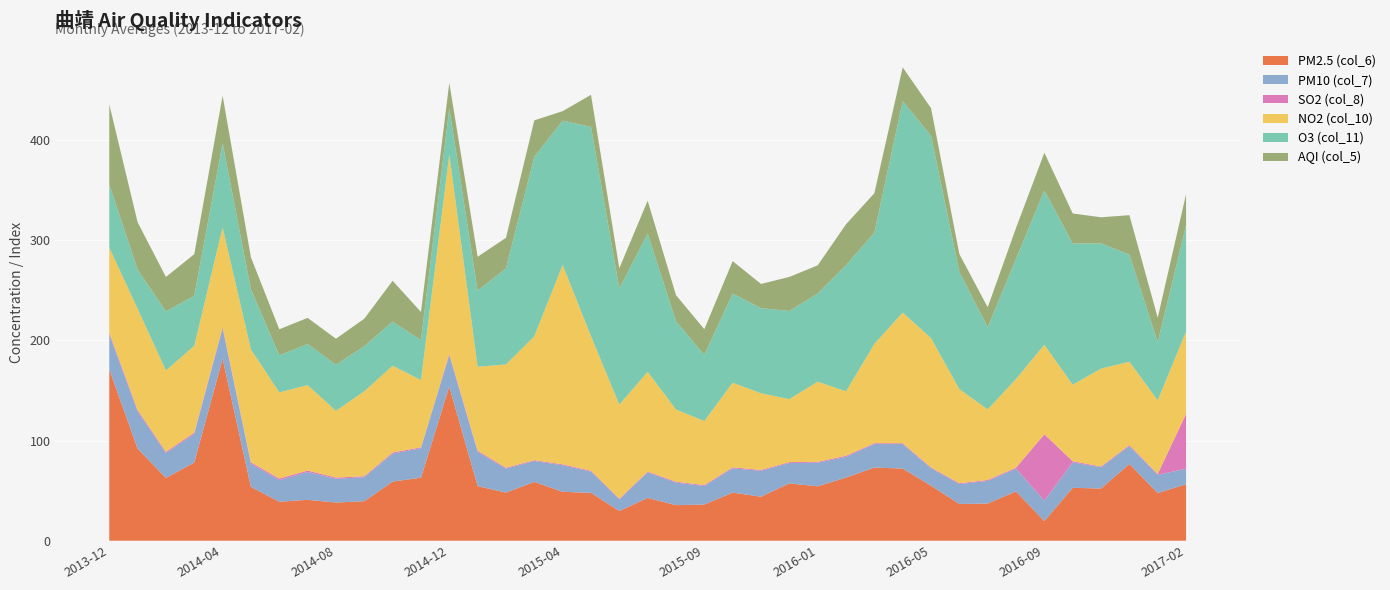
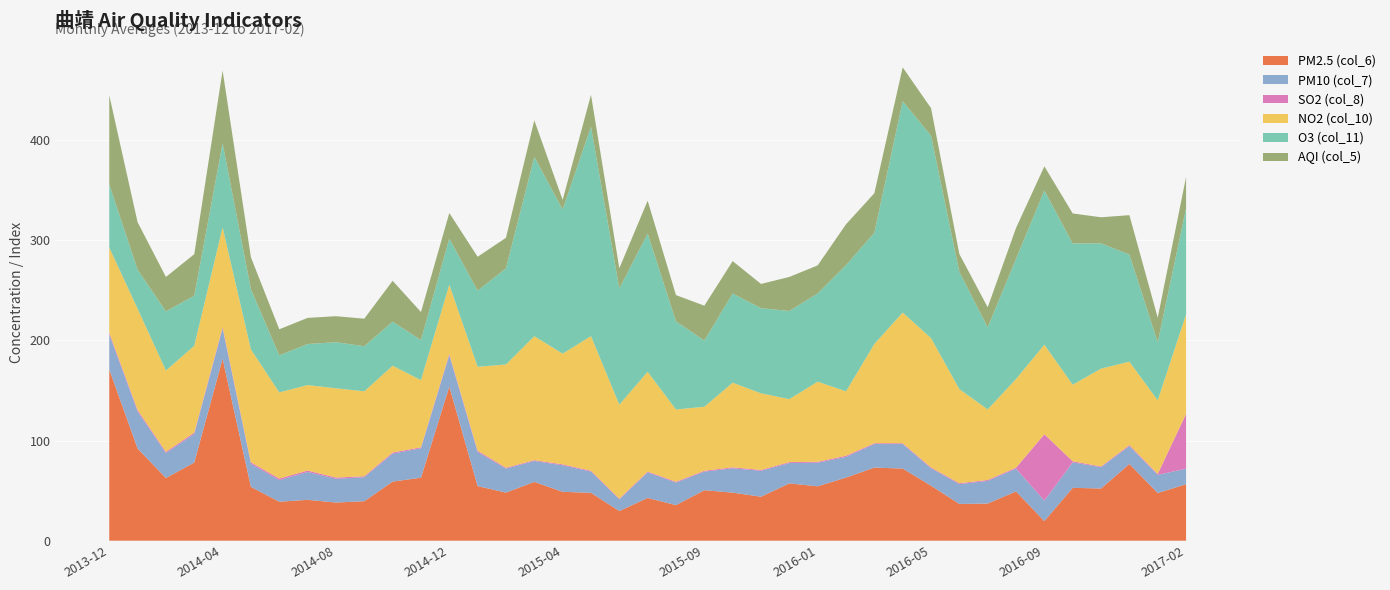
AQI (col_5), 2013-12: 80 -> 89
AQI (col_5), 2014-04: 48 -> 73
NO2 (col_10), 2014-08: 67 -> 89
NO2 (col_10), 2014-12: 199 -> 69
NO2 (col_10), 2015-04: 199 -> 111
PM2.5 (col_6), 2015-09: 36 -> 50
AQI (col_5), 2015-09: 26 -> 35
AQI (col_5), 2016-09: 38 -> 24
NO2 (col_10), 2017-02: 82 -> 99
